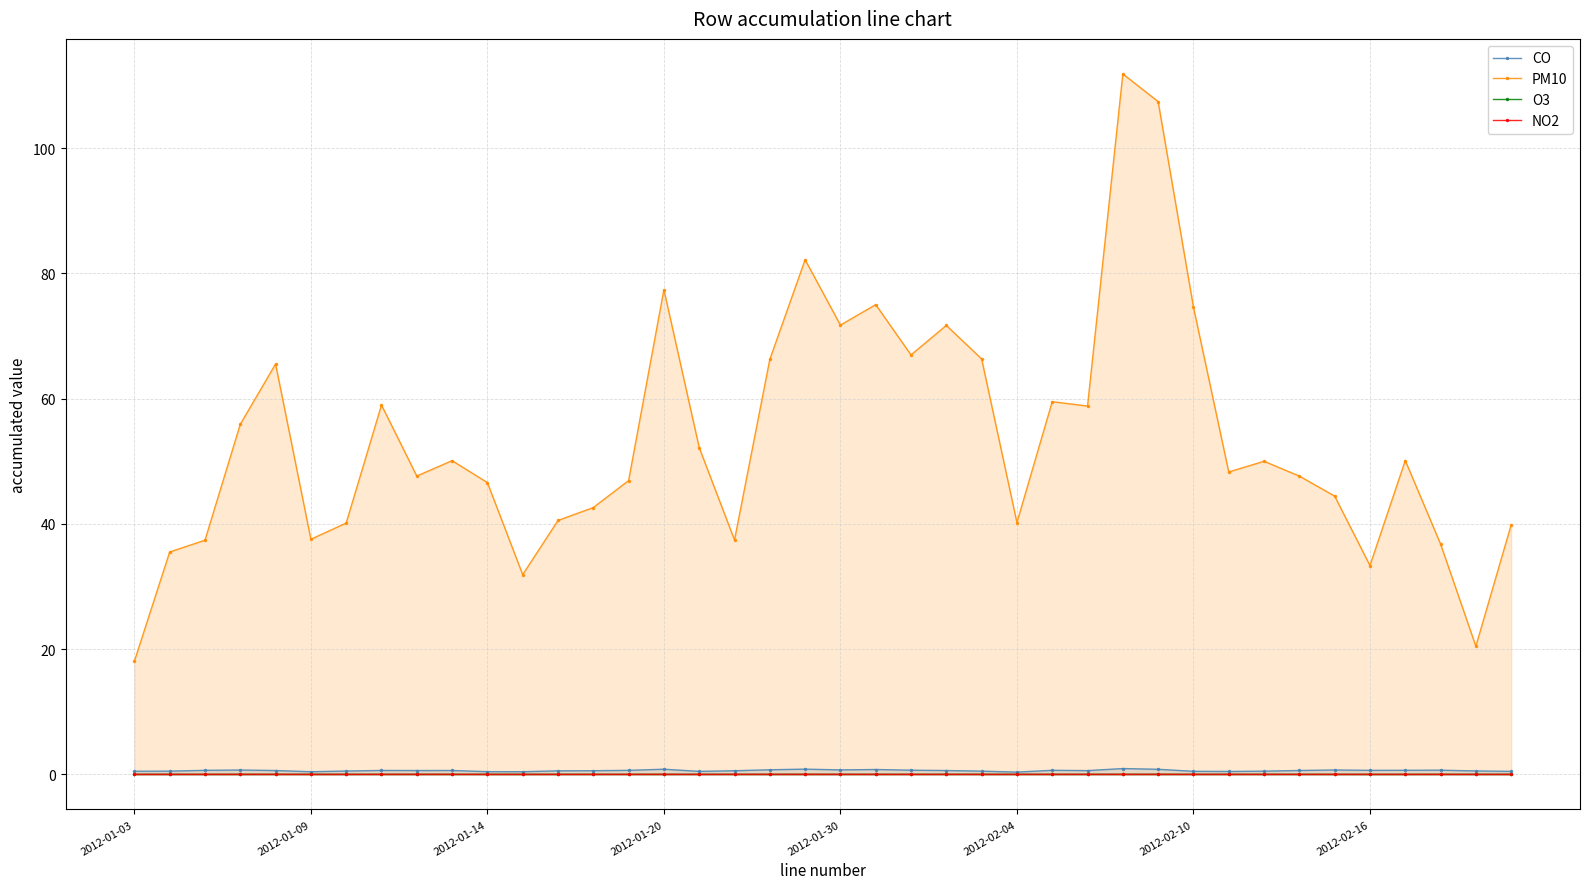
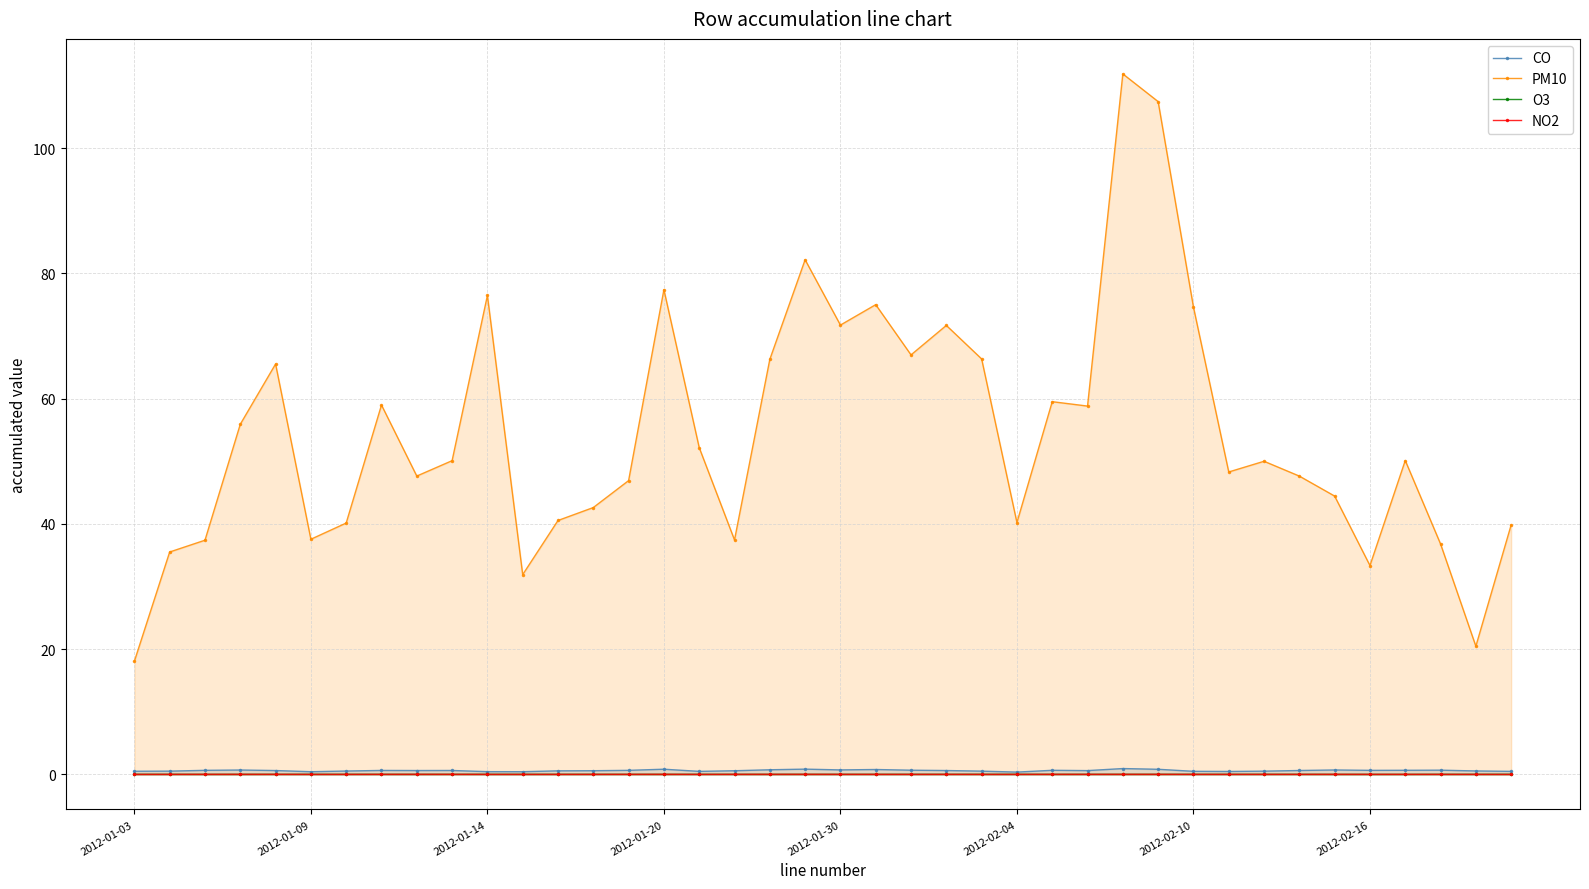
PM10, 2012-01-14: 47 -> 76
